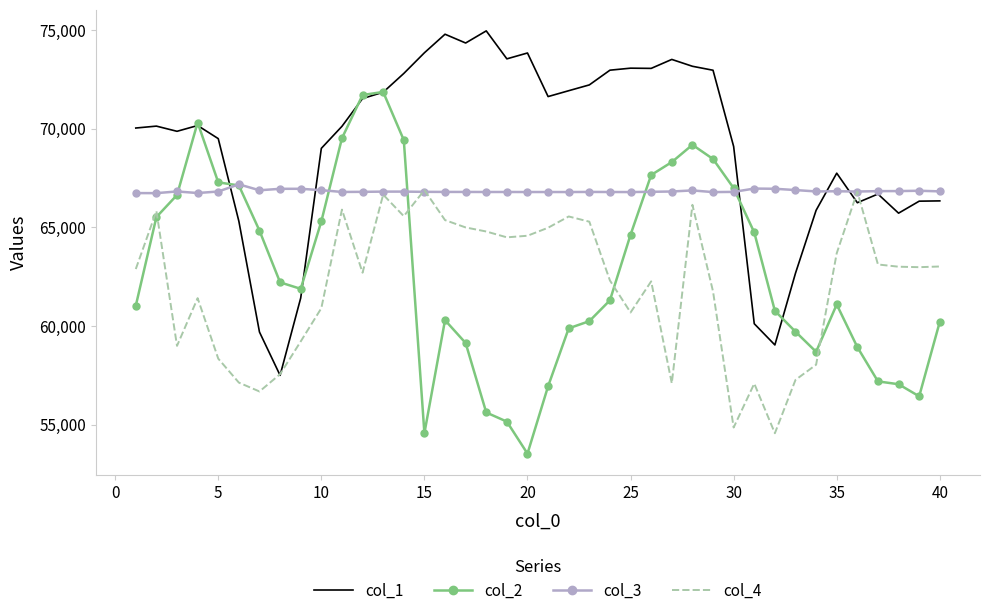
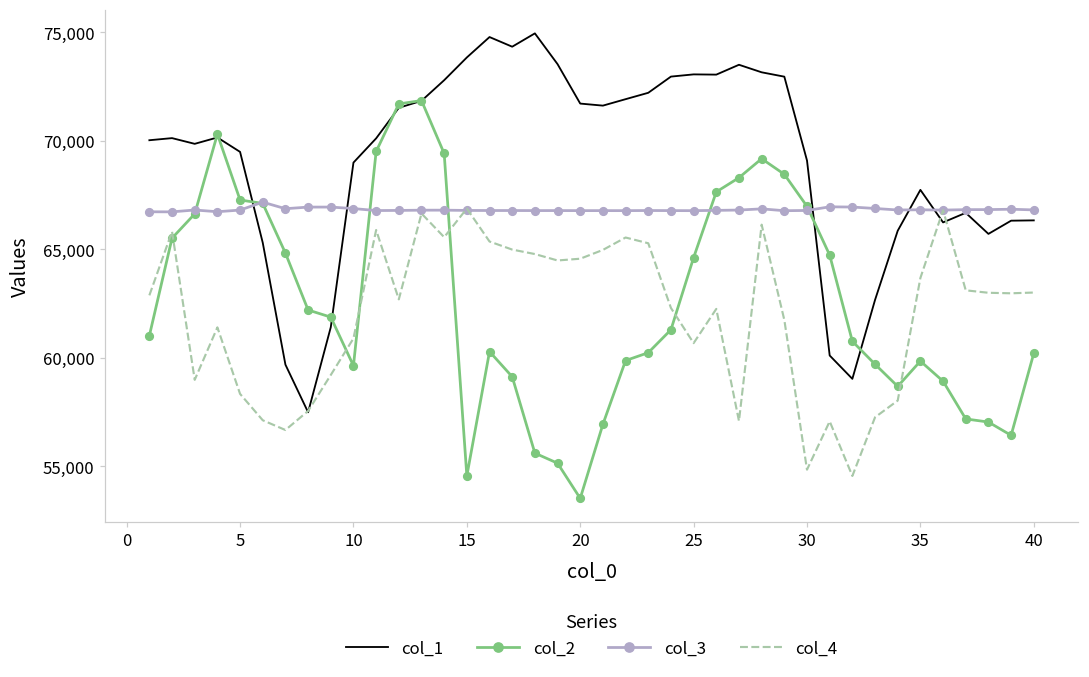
col_2, 10: 65,300 -> 59,600
col_1, 20: 73,800 -> 71,700
col_2, 35: 61,100 -> 59,900
